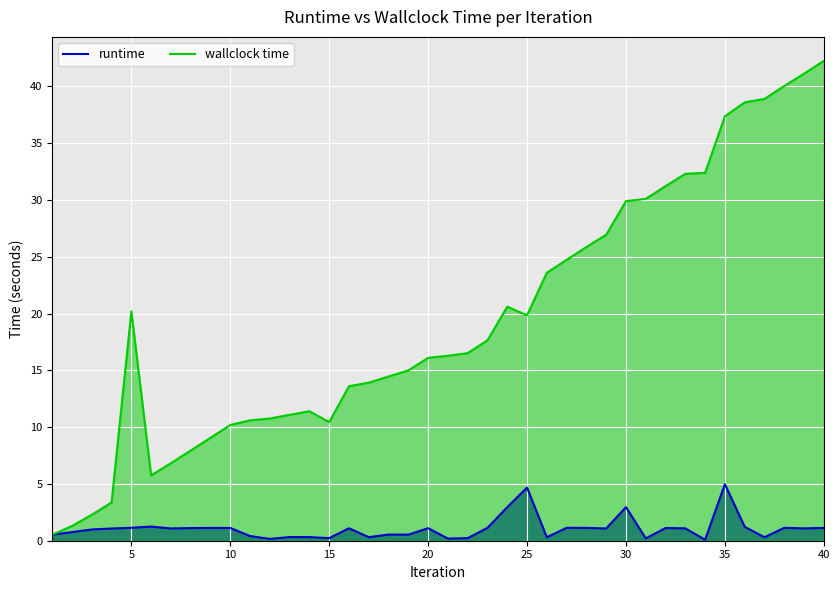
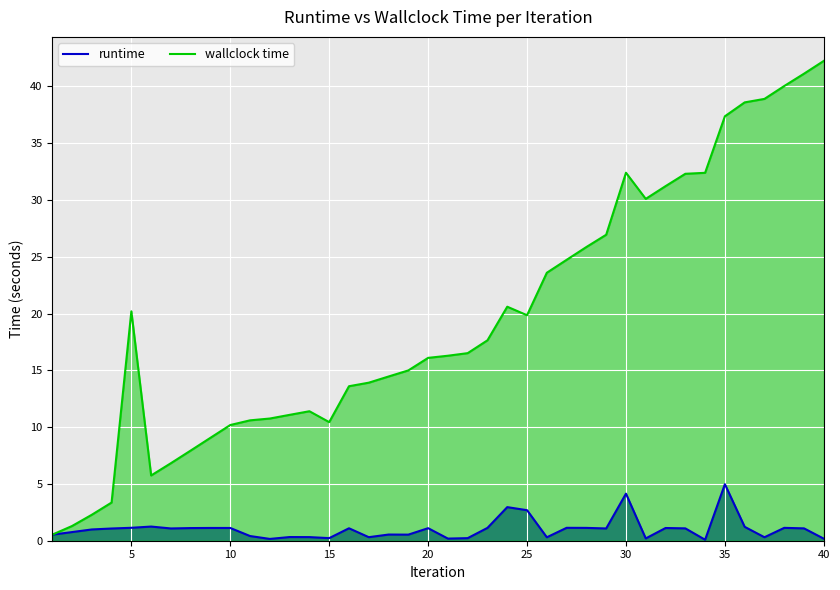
runtime, 25: 4.7 -> 2.7
runtime, 30: 3.0 -> 4.1
wallclock time, 30: 29.9 -> 32.4
runtime, 40: 1.1 -> 0.2
